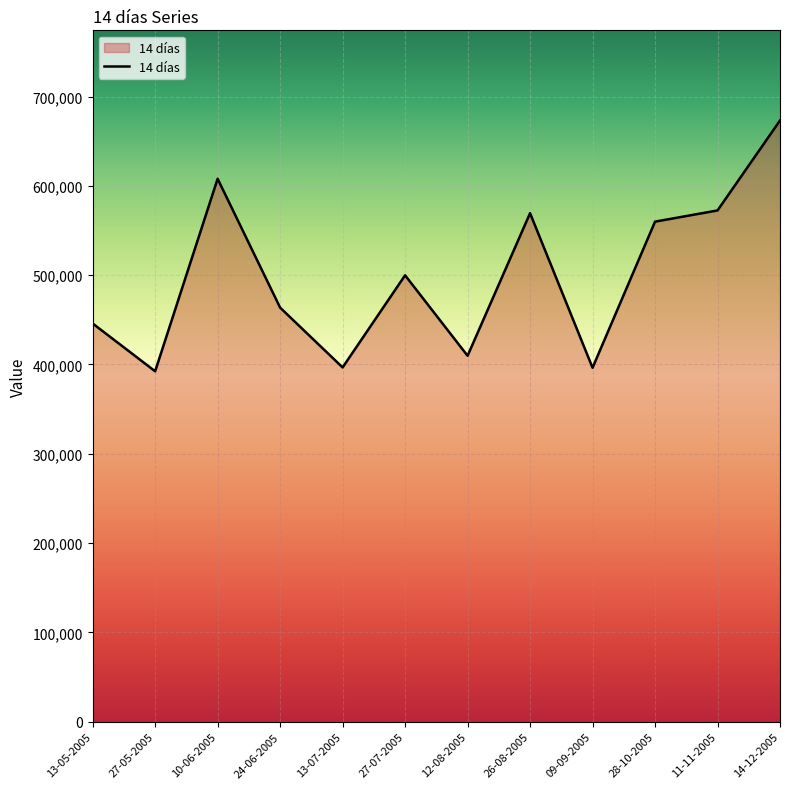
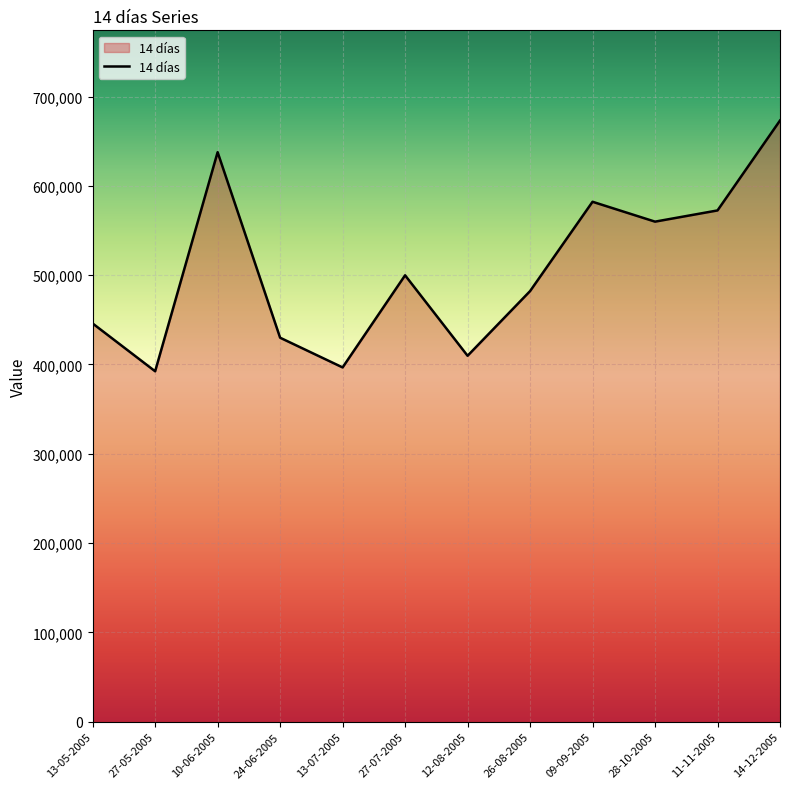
10-06-2005: 610,000 -> 640,000
24-06-2005: 460,000 -> 430,000
26-08-2005: 570,000 -> 480,000
09-09-2005: 400,000 -> 580,000
